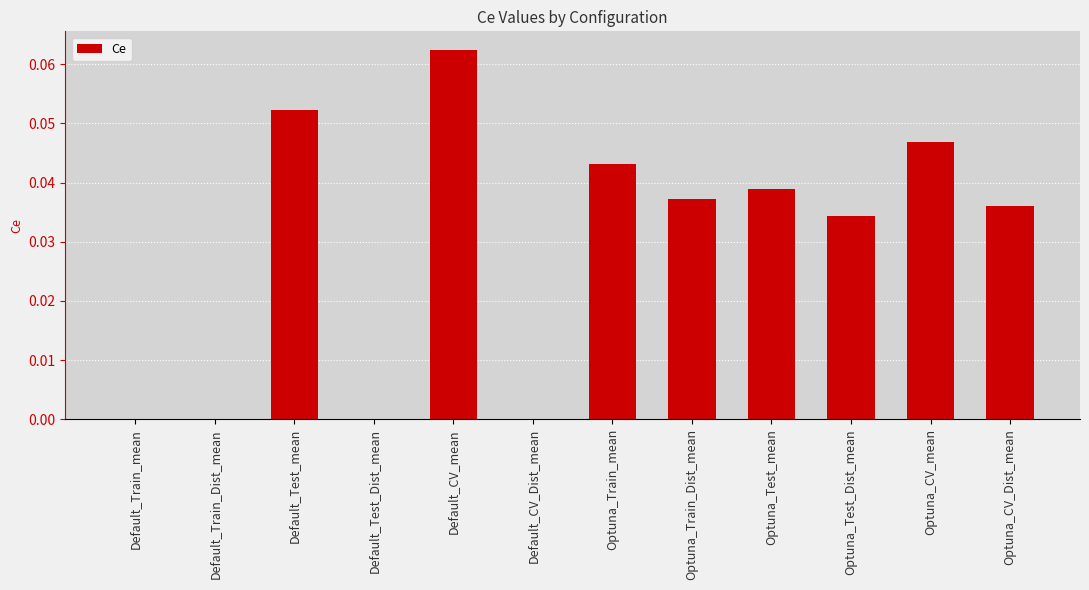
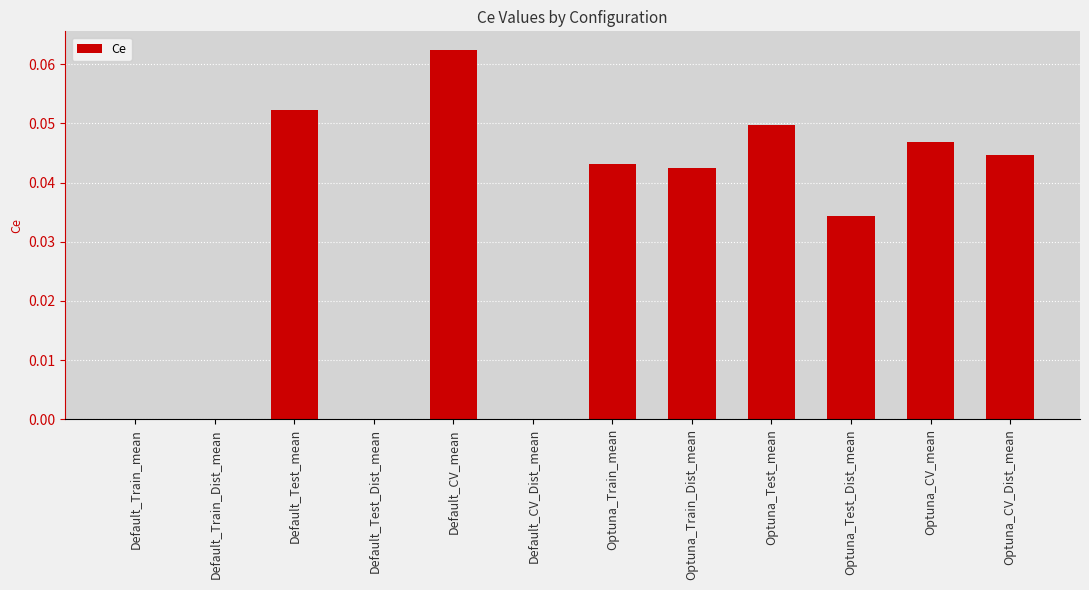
Optuna_Train_Dist_mean: 0.037 -> 0.042
Optuna_Test_mean: 0.039 -> 0.050
Optuna_CV_Dist_mean: 0.036 -> 0.045
